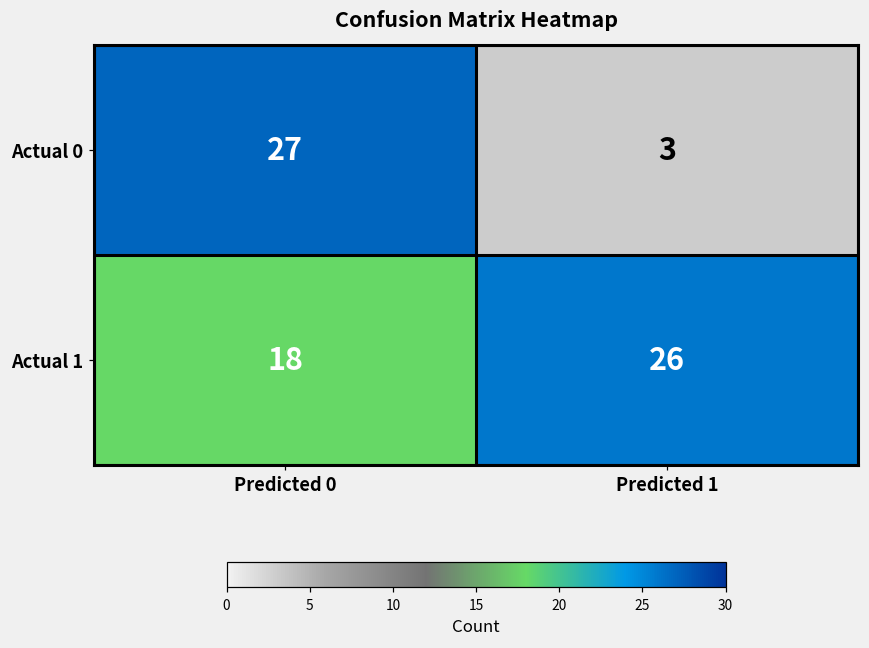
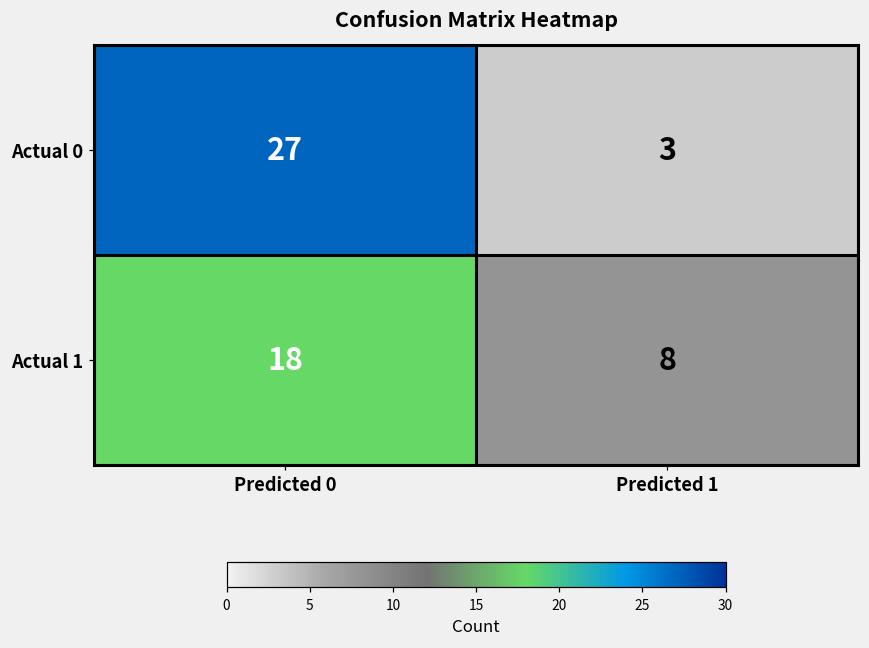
Actual 1, Predicted 1: 26 -> 8
